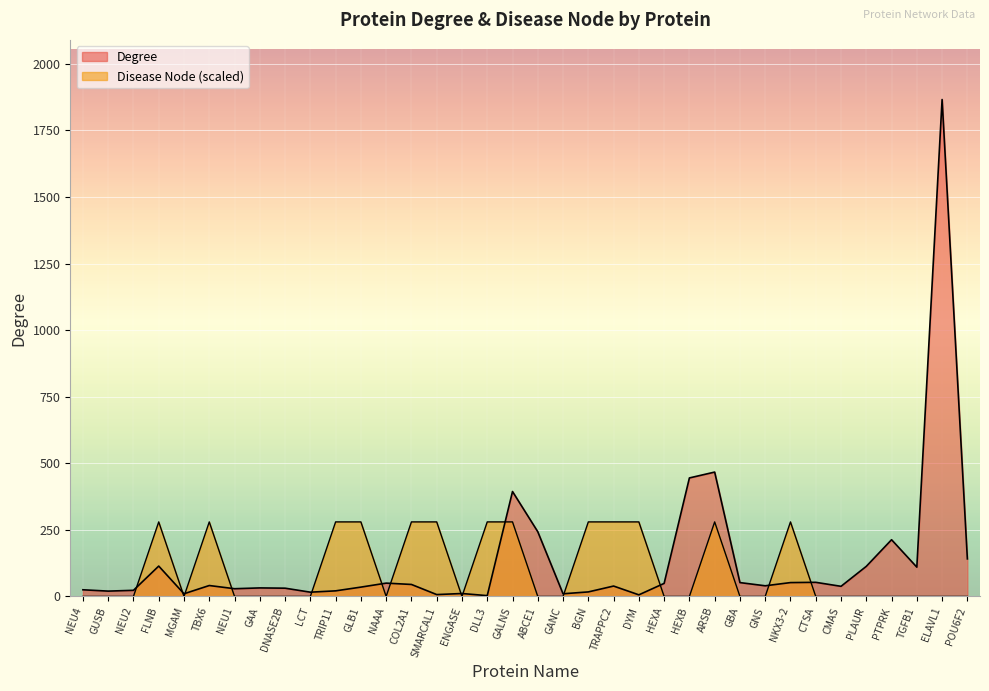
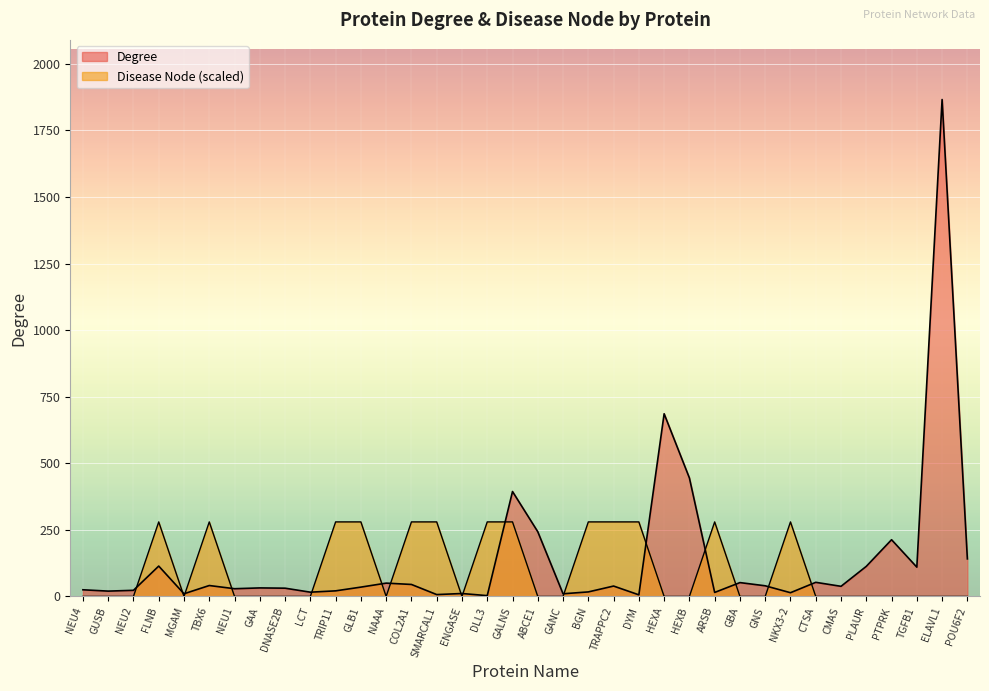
Degree, HEXA: 50 -> 690
Degree, ARSB: 470 -> 20
Degree, NKX3-2: 50 -> 10
